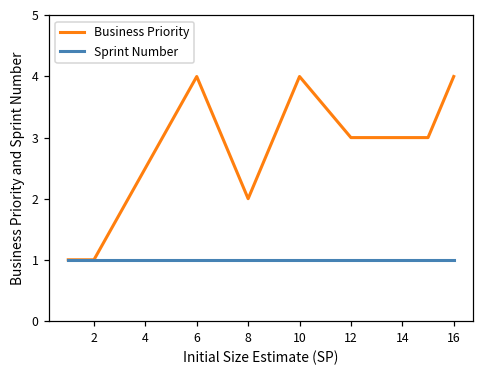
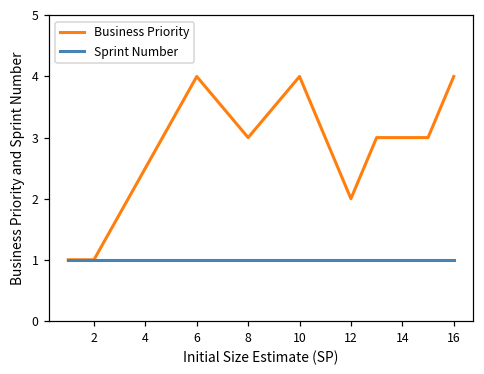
Business Priority, 8: 2 -> 3
Business Priority, 12: 3 -> 2
